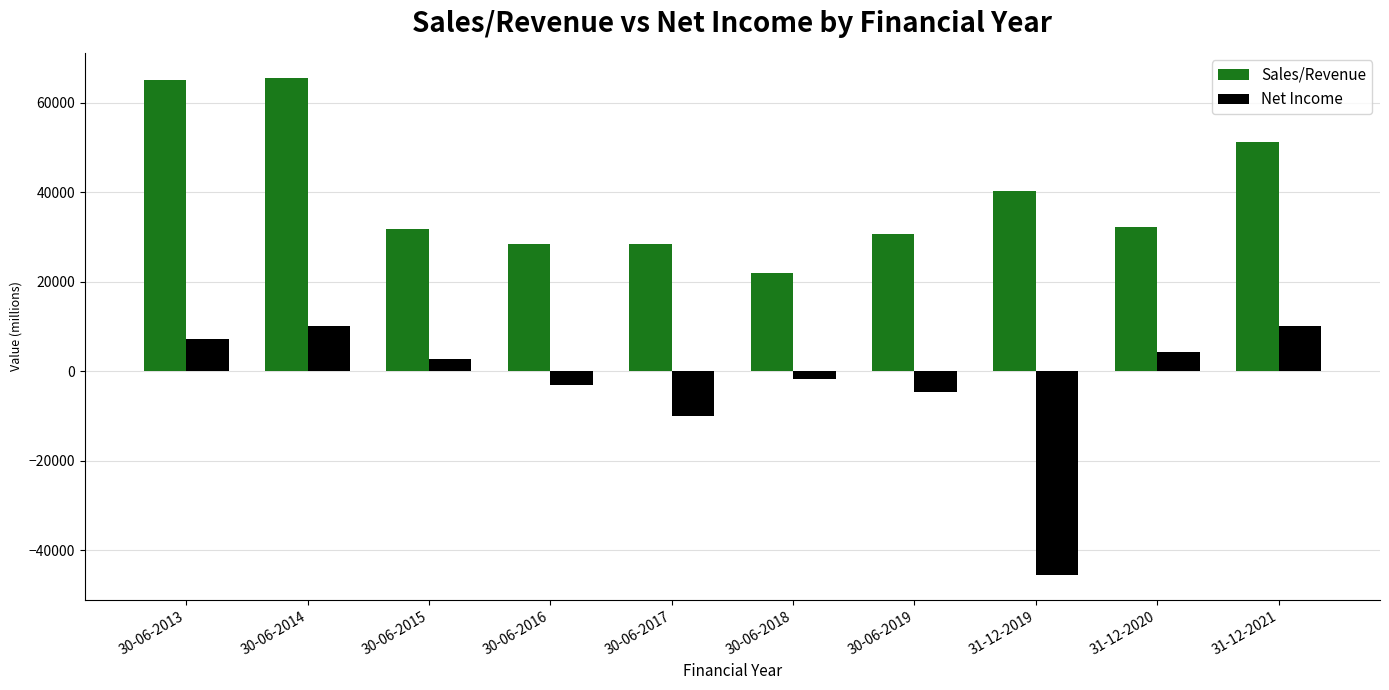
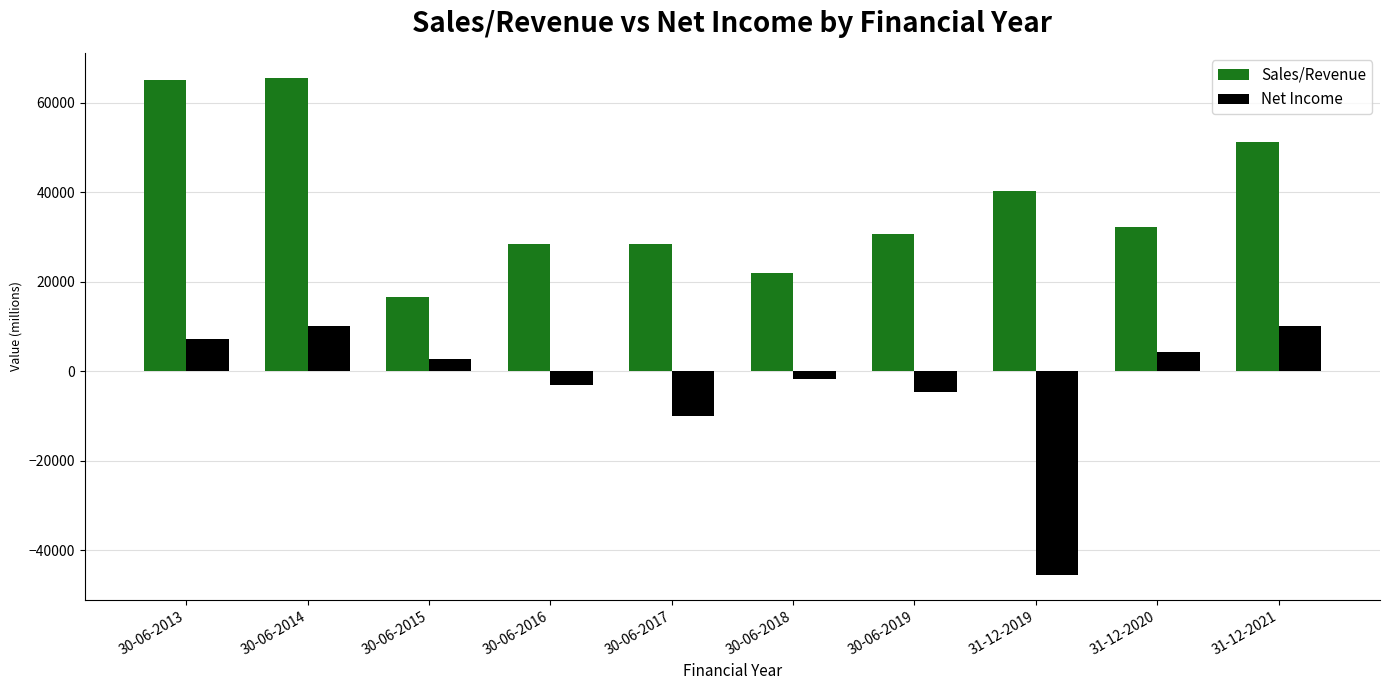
Sales/Revenue, 30-06-2015: 32000 -> 17000
